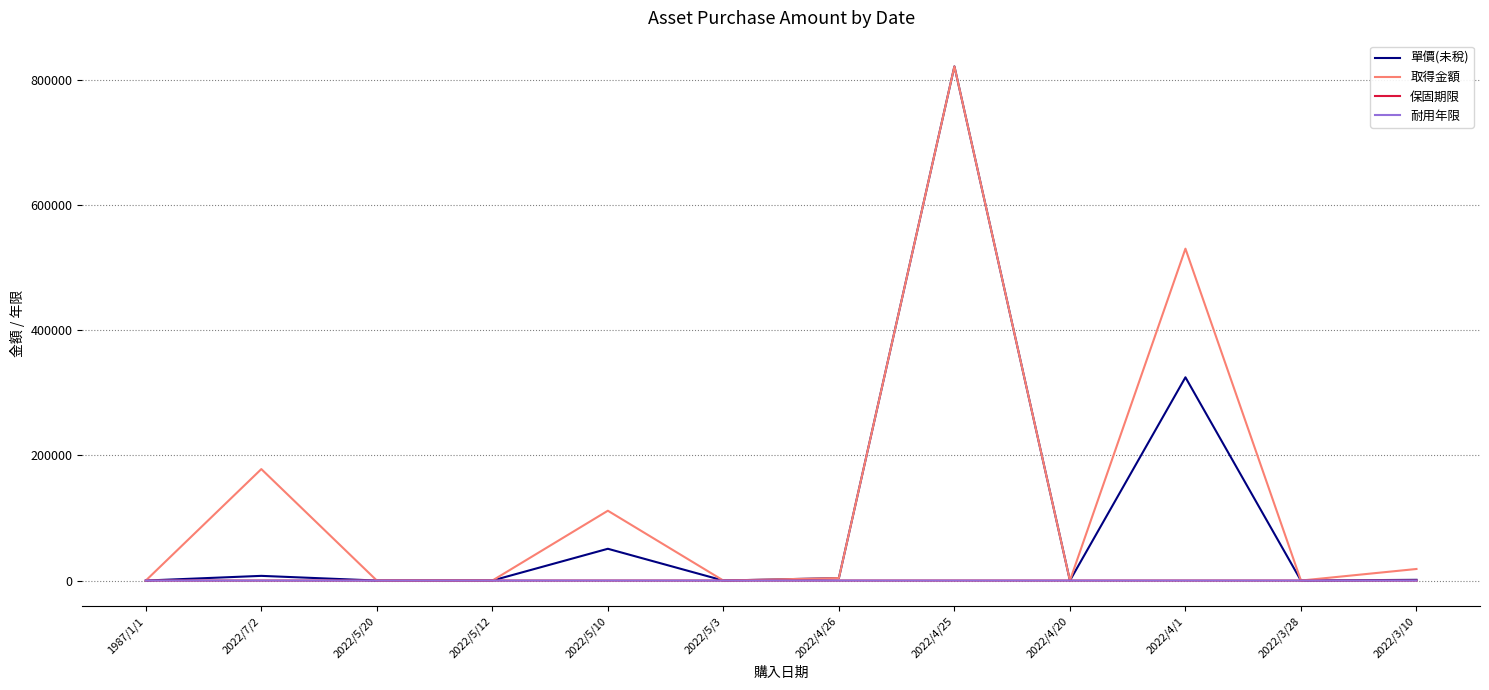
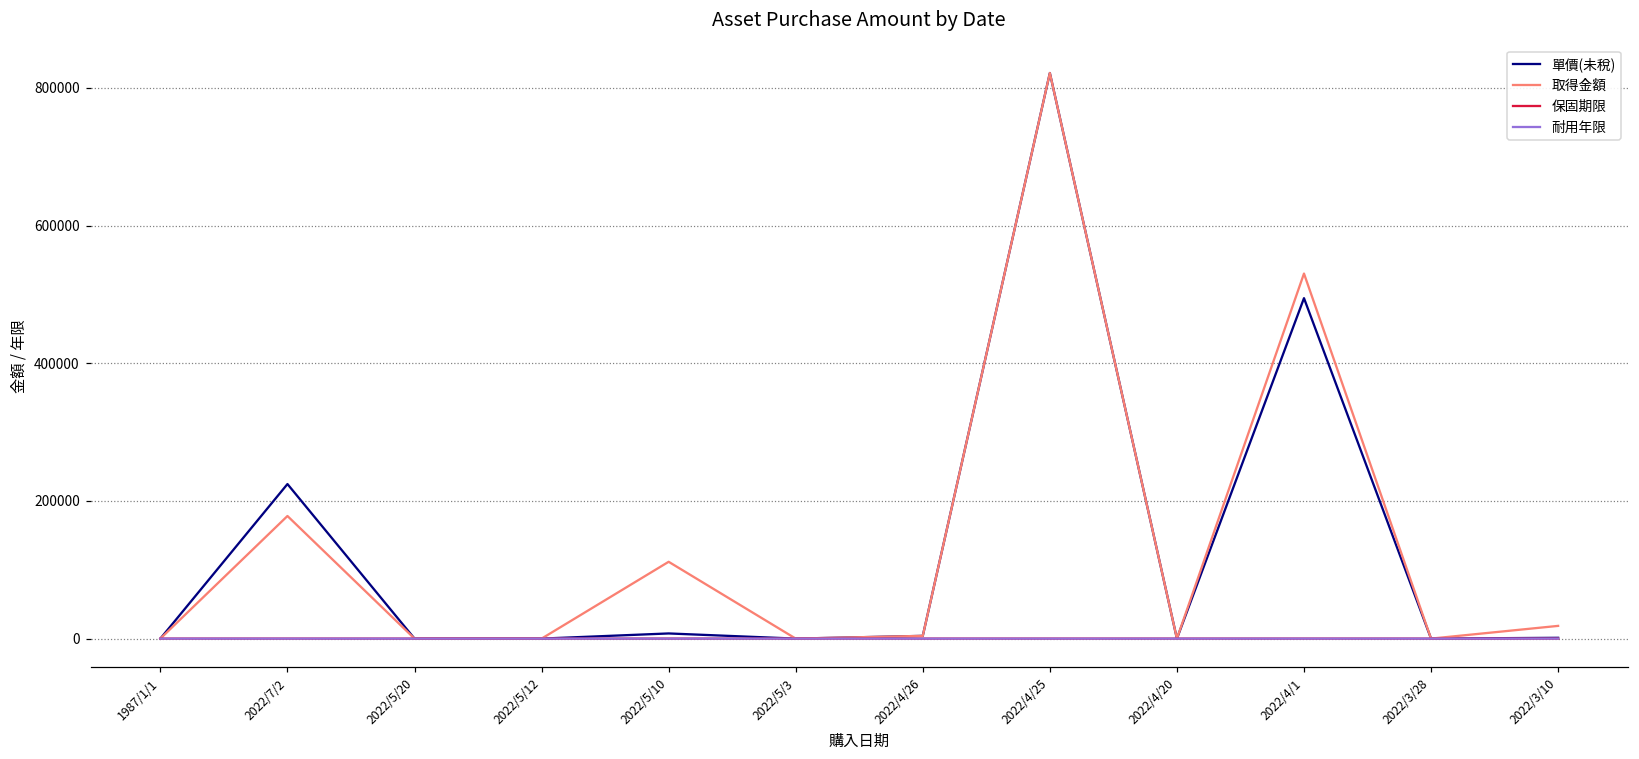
單價(未稅), 2022/7/2: 10000 -> 220000
單價(未稅), 2022/5/10: 50000 -> 10000
單價(未稅), 2022/4/1: 320000 -> 490000
